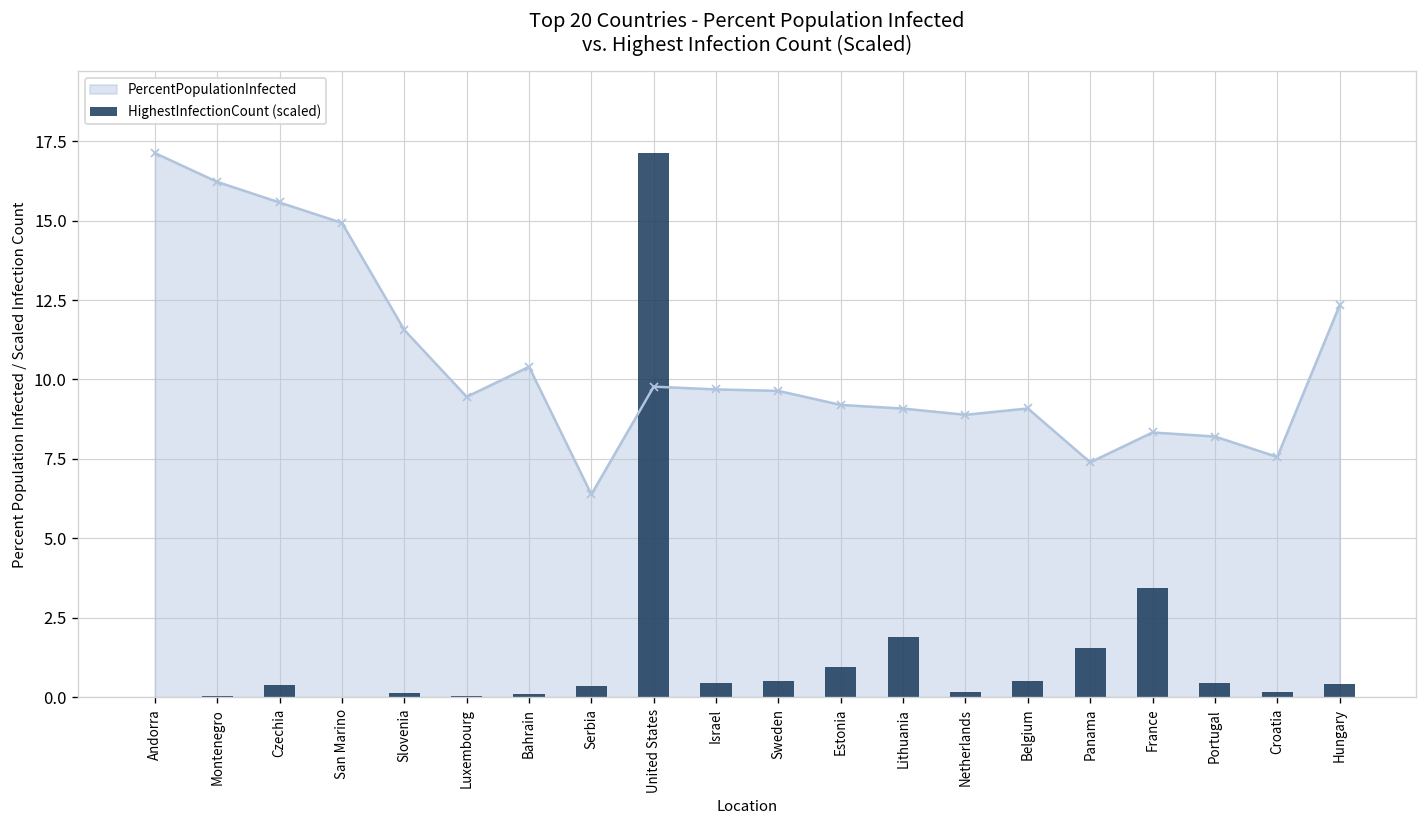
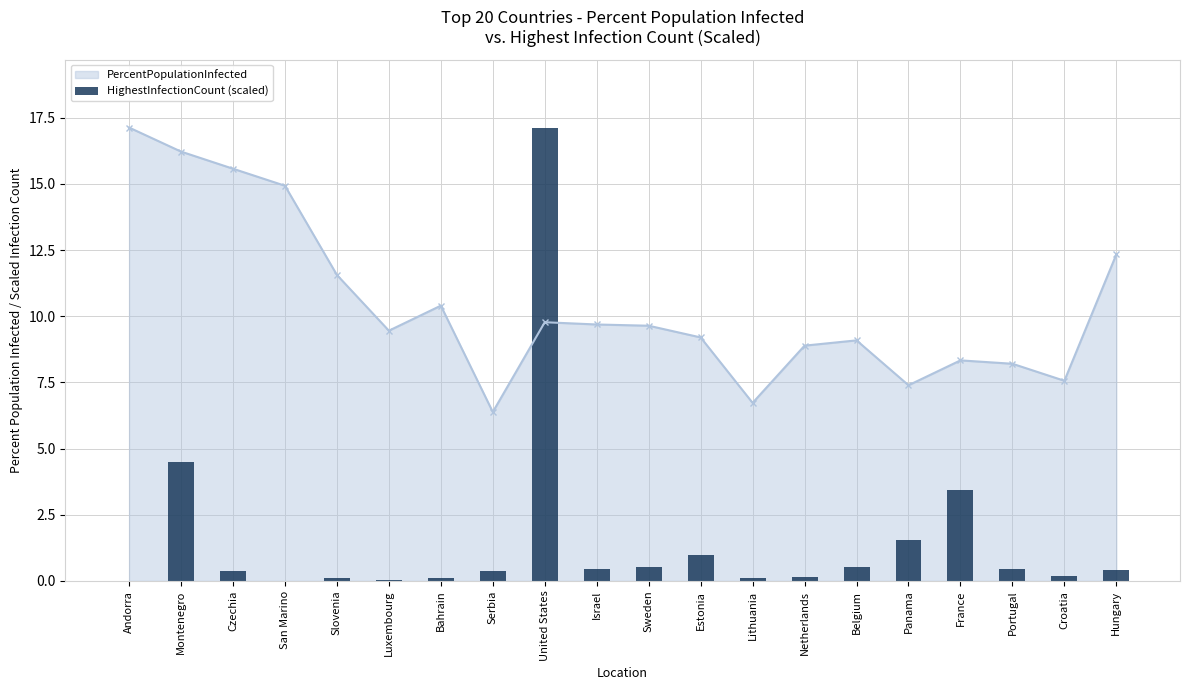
HighestInfectionCount (scaled), Montenegro: 0.1 -> 4.5
PercentPopulationInfected, Lithuania: 9.1 -> 6.7
HighestInfectionCount (scaled), Lithuania: 1.9 -> 0.1
